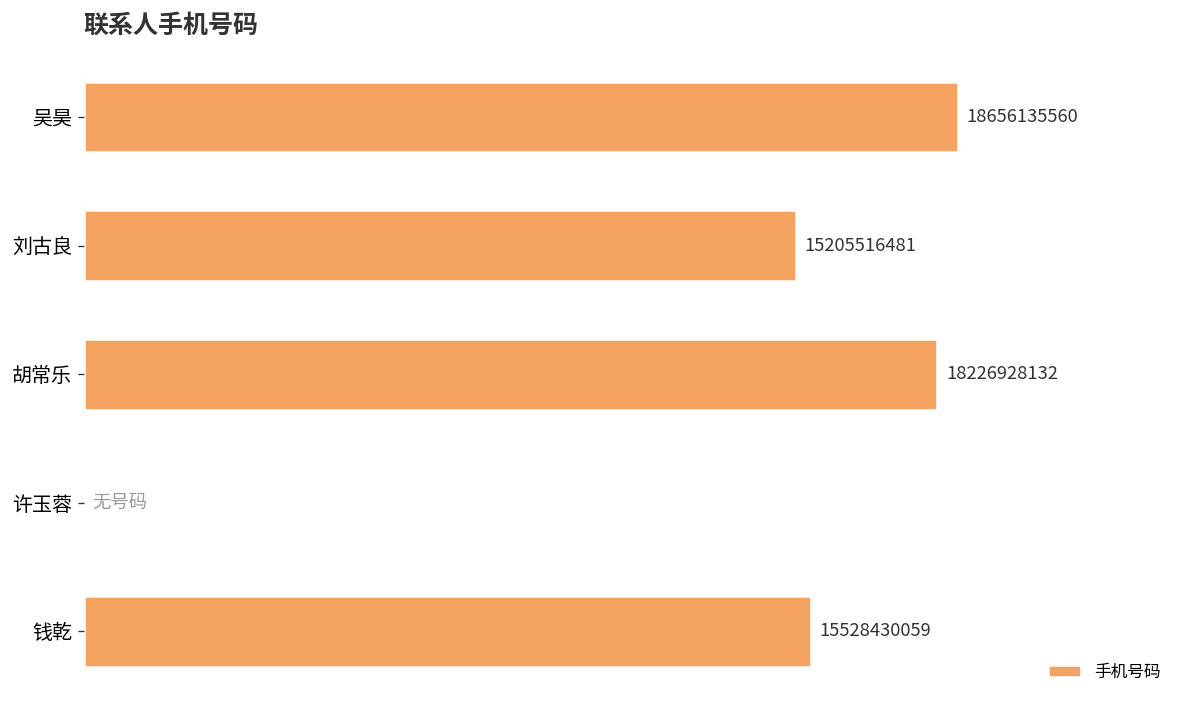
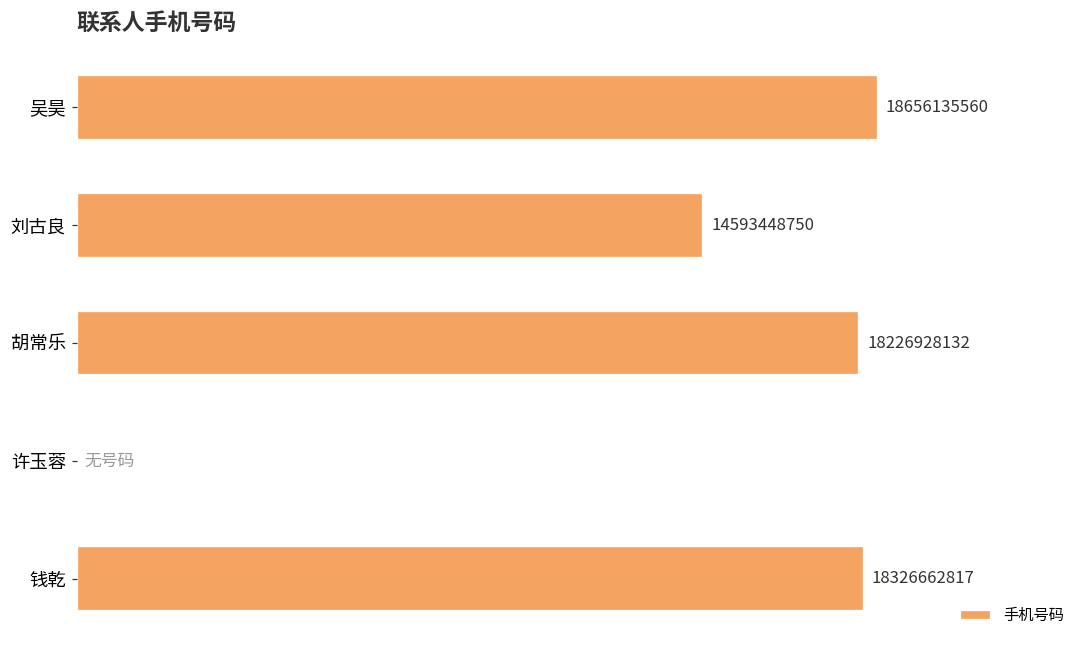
刘古良: 15205516481 -> 14593448750
钱乾: 15528430059 -> 18326662817
